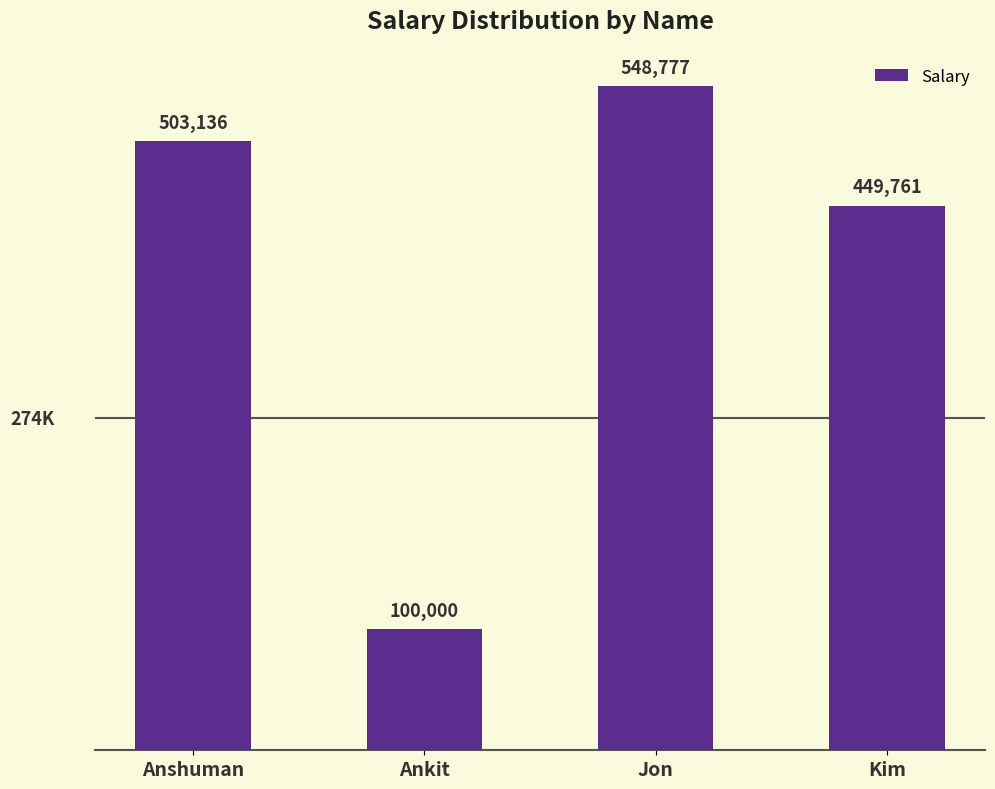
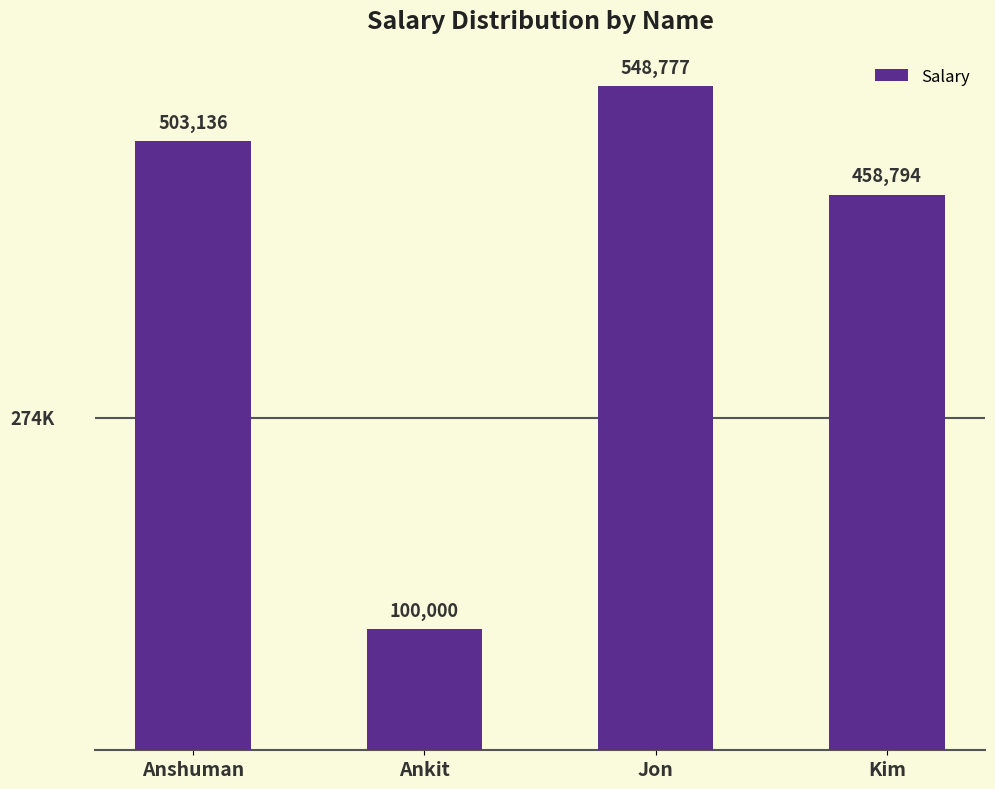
Kim: 449,761 -> 458,794
